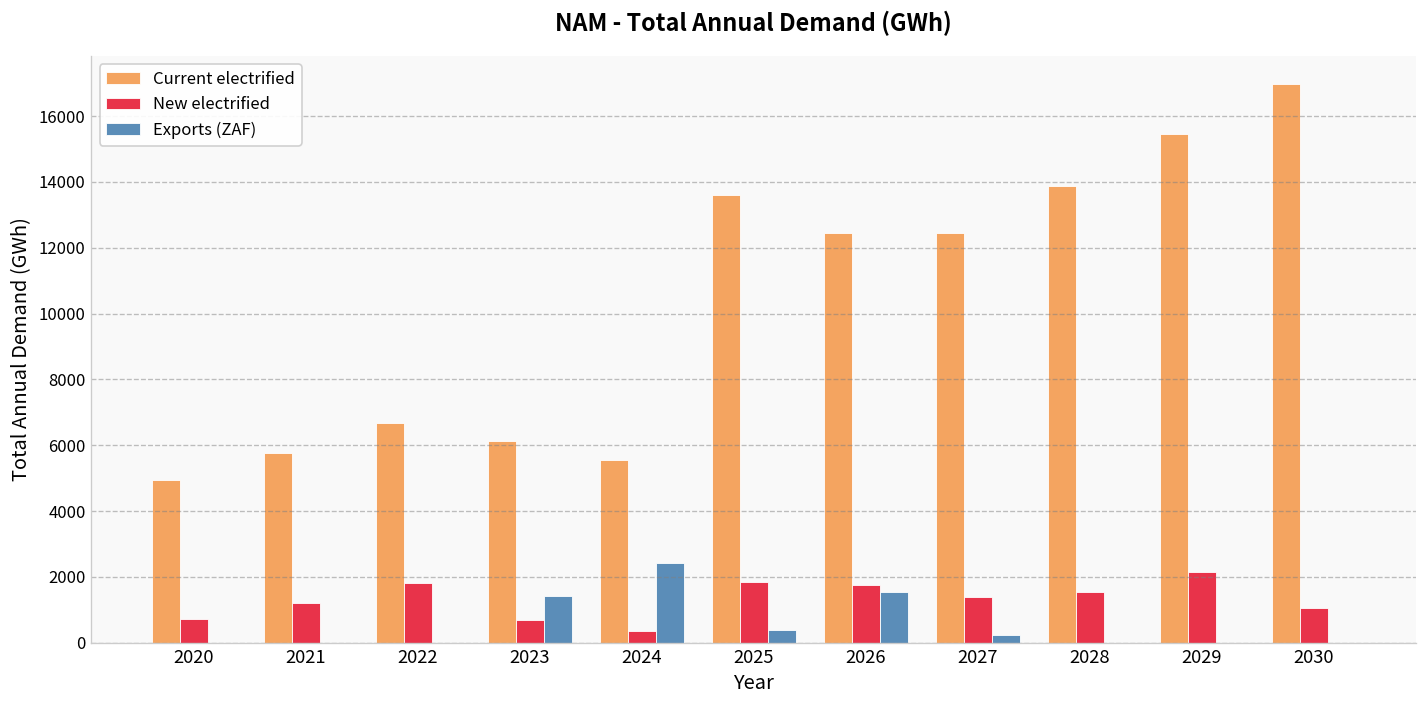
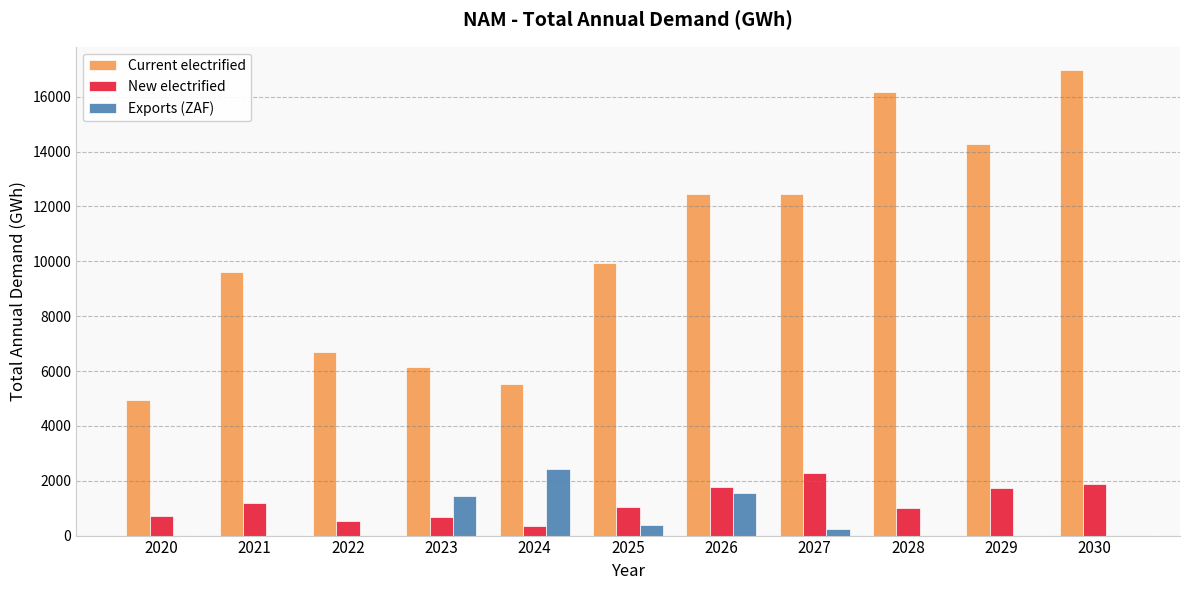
Current electrified, 2021: 5800 -> 9600
New electrified, 2022: 1800 -> 500
Current electrified, 2025: 13600 -> 10000
New electrified, 2025: 1800 -> 1000
New electrified, 2027: 1400 -> 2300
Current electrified, 2028: 13900 -> 16200
New electrified, 2028: 1500 -> 1000
Current electrified, 2029: 15400 -> 14300
New electrified, 2029: 2100 -> 1700
New electrified, 2030: 1100 -> 1900
